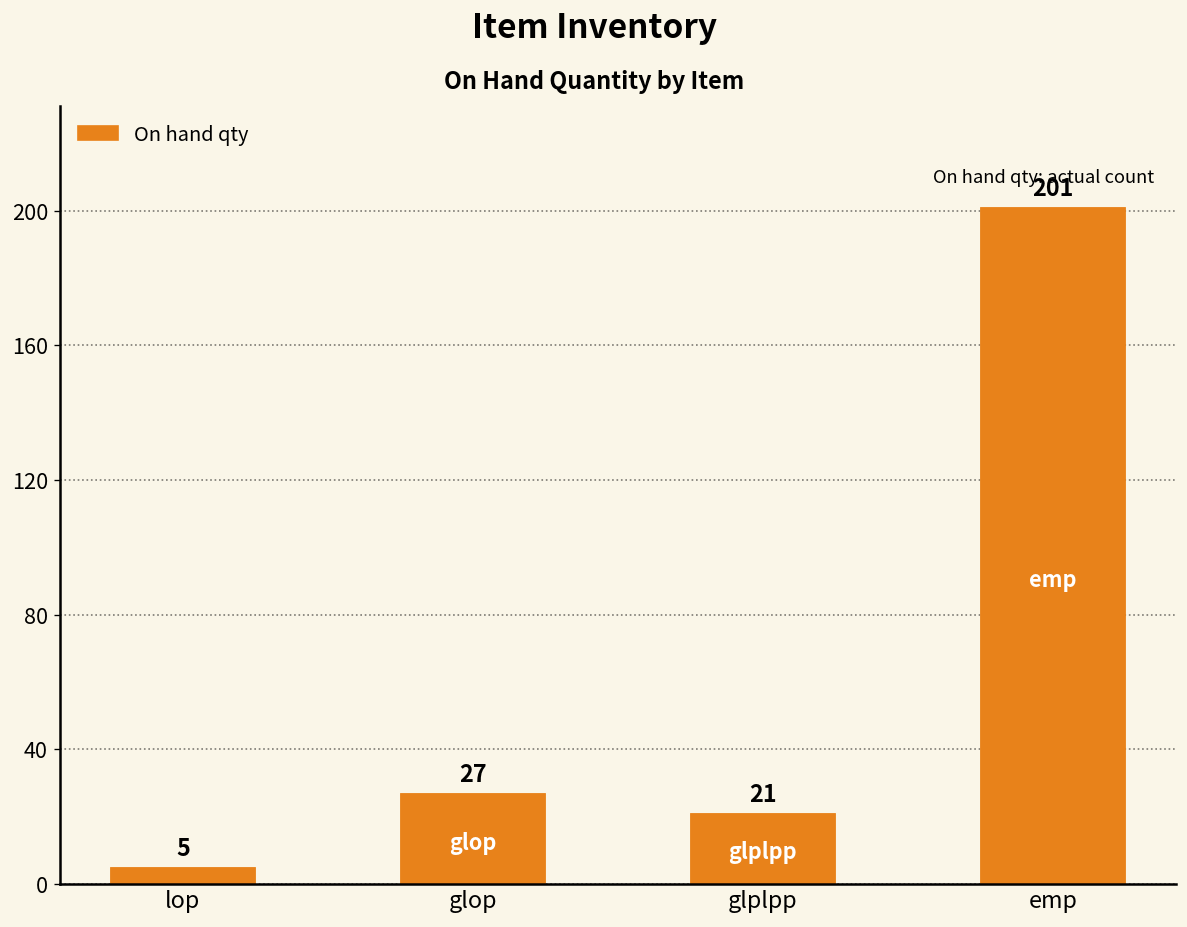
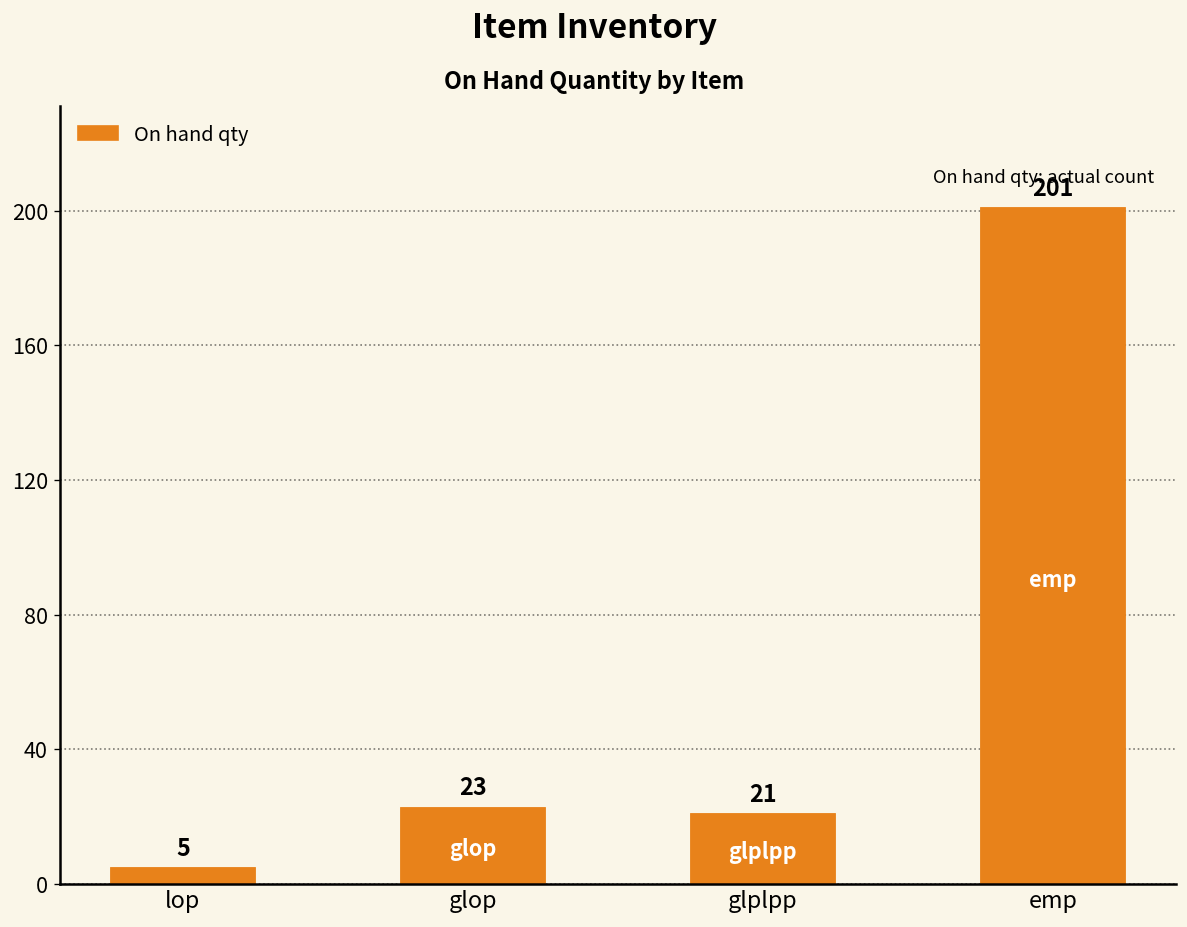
glop: 27 -> 23
